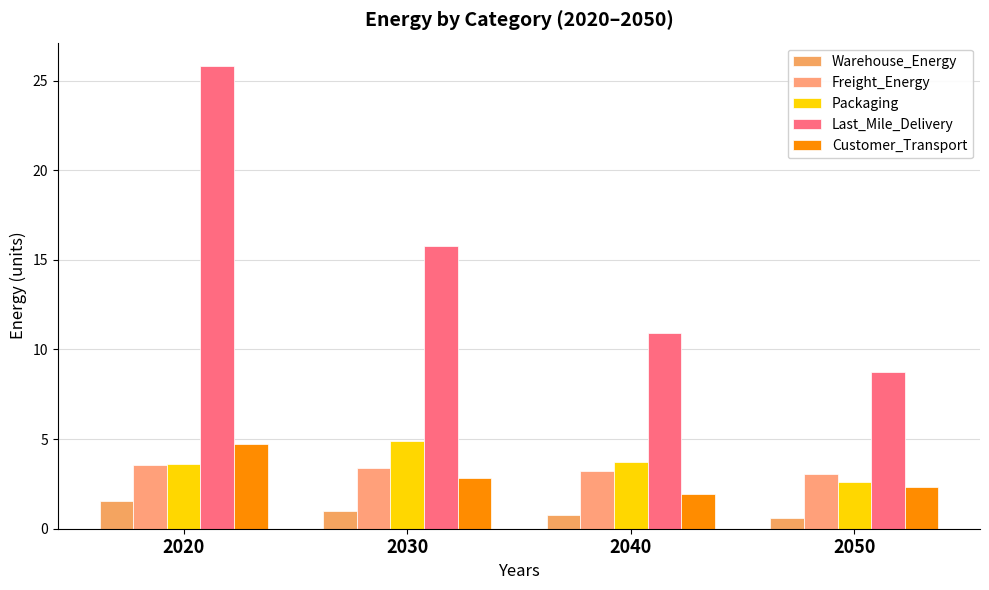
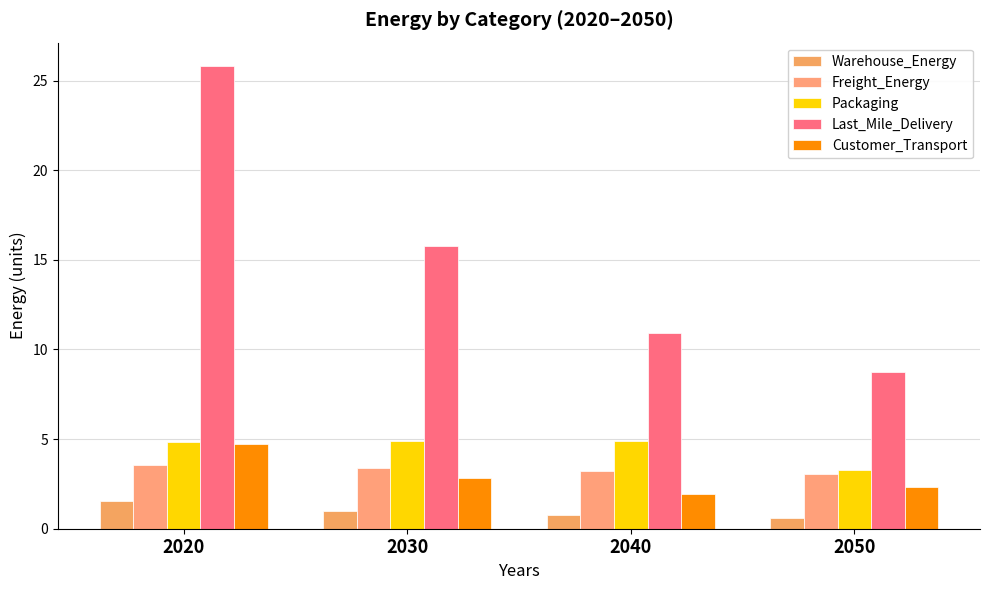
Packaging, 2020: 3.6 -> 4.8
Packaging, 2040: 3.7 -> 4.9
Packaging, 2050: 2.6 -> 3.3
